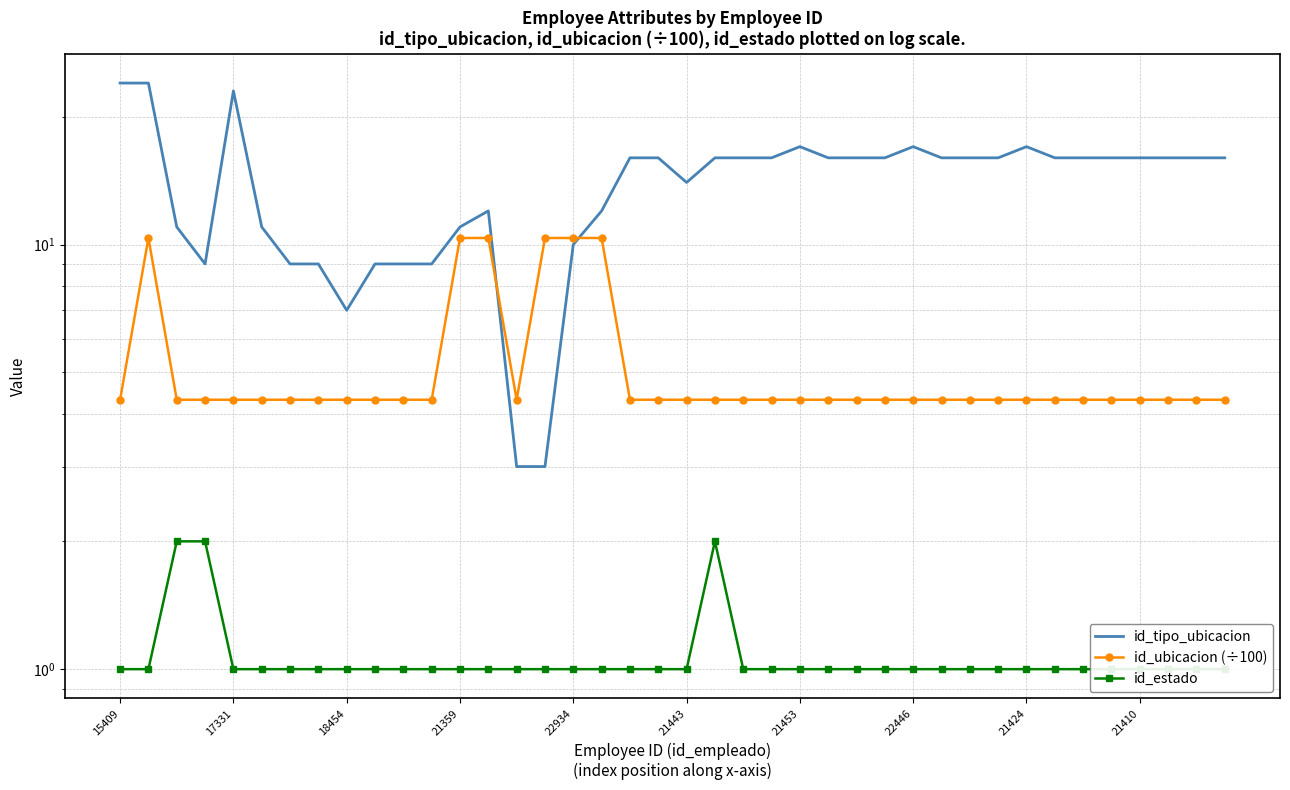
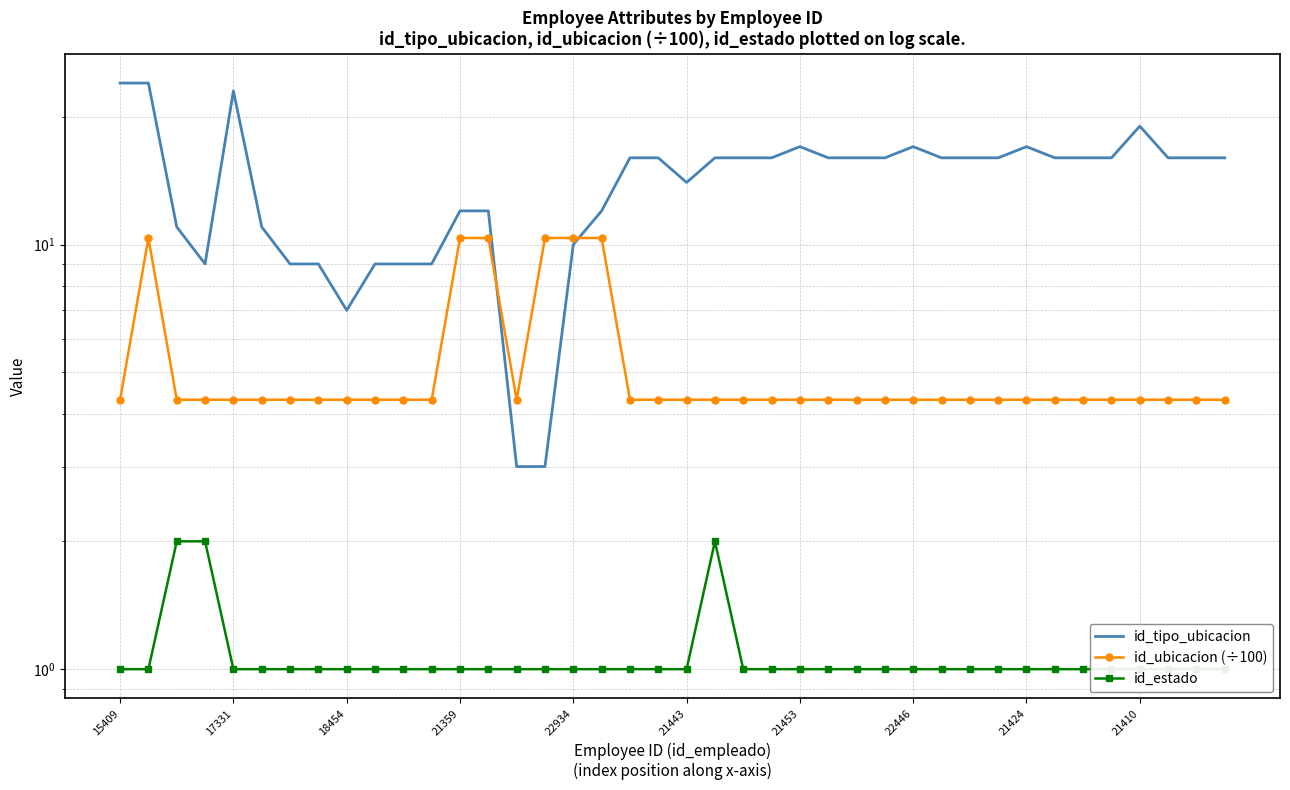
id_tipo_ubicacion, 21359: 11 -> 12
id_tipo_ubicacion, 21410: 16 -> 19
